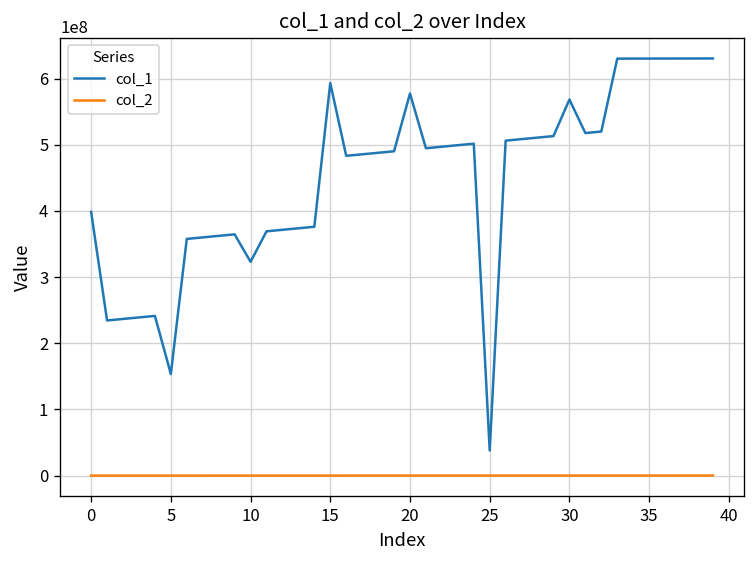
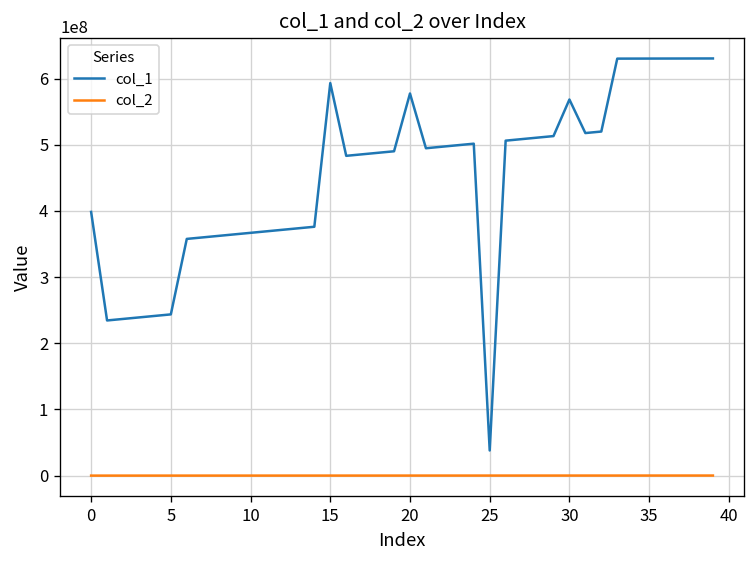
col_1, 5: 150000000 -> 240000000
col_1, 10: 320000000 -> 370000000
